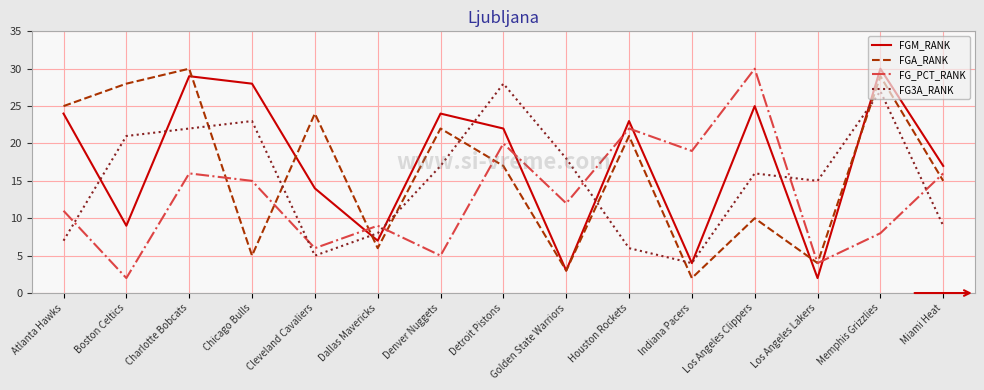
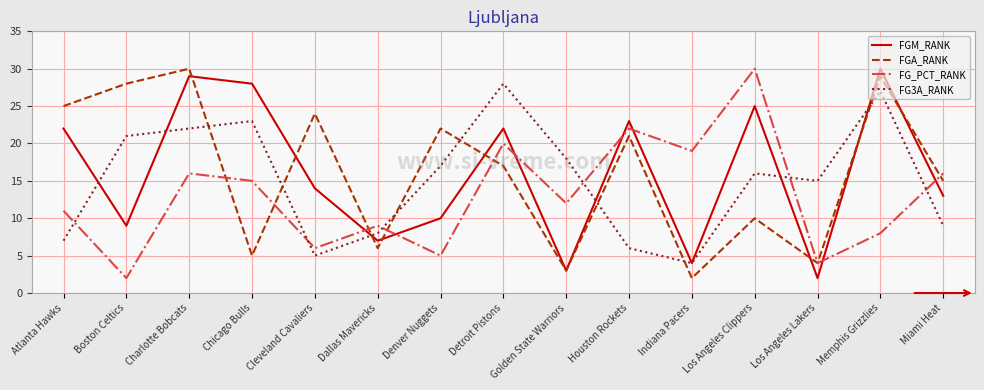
FGM_RANK, Atlanta Hawks: 24 -> 22
FGM_RANK, Denver Nuggets: 24 -> 10
FGM_RANK, Miami Heat: 17 -> 13
